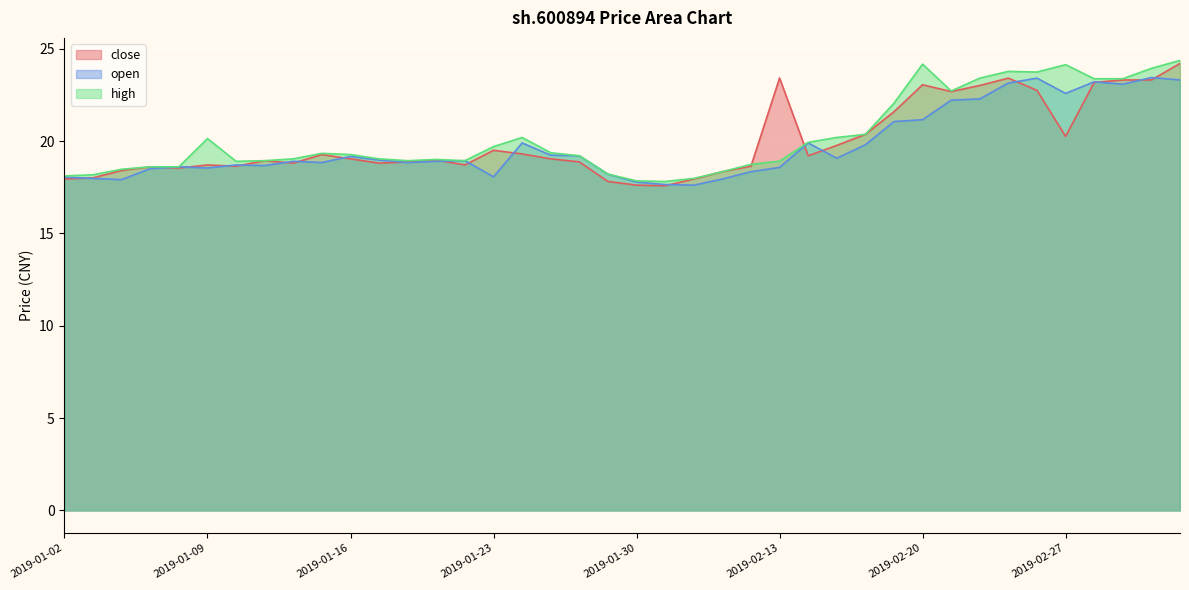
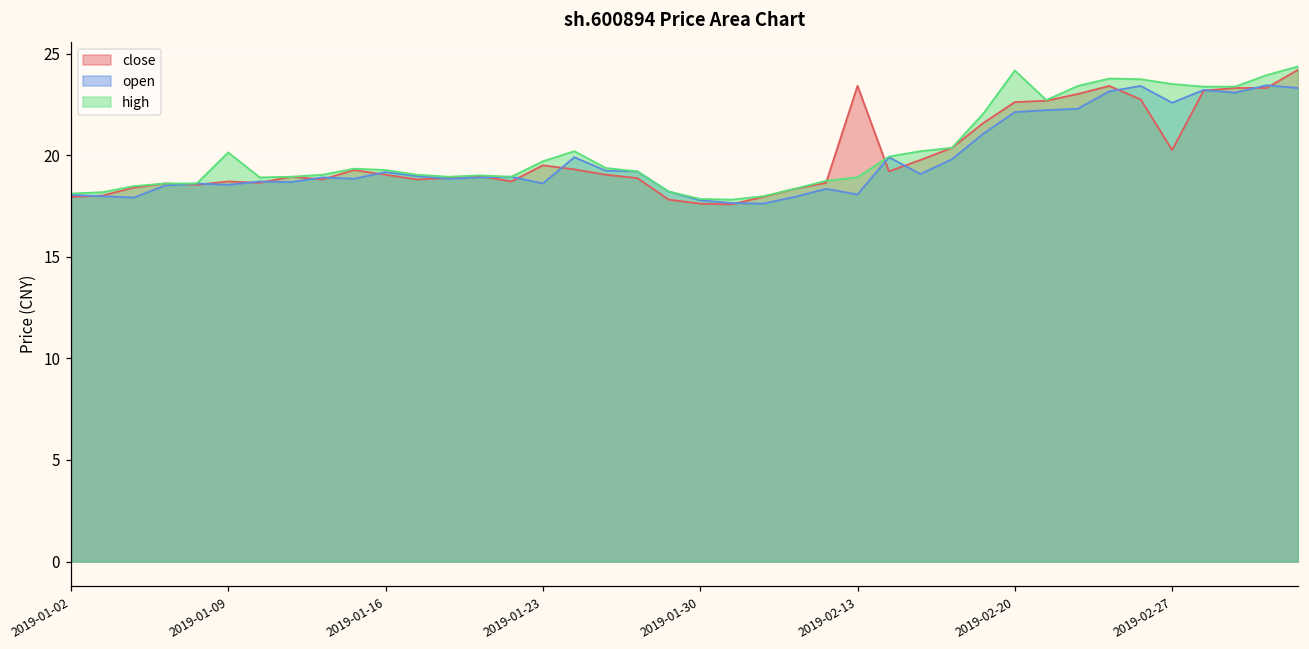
open, 2019-01-23: 18.1 -> 18.6
open, 2019-02-13: 18.6 -> 18.1
close, 2019-02-20: 23.1 -> 22.6
open, 2019-02-20: 21.2 -> 22.1
high, 2019-02-27: 24.1 -> 23.5
